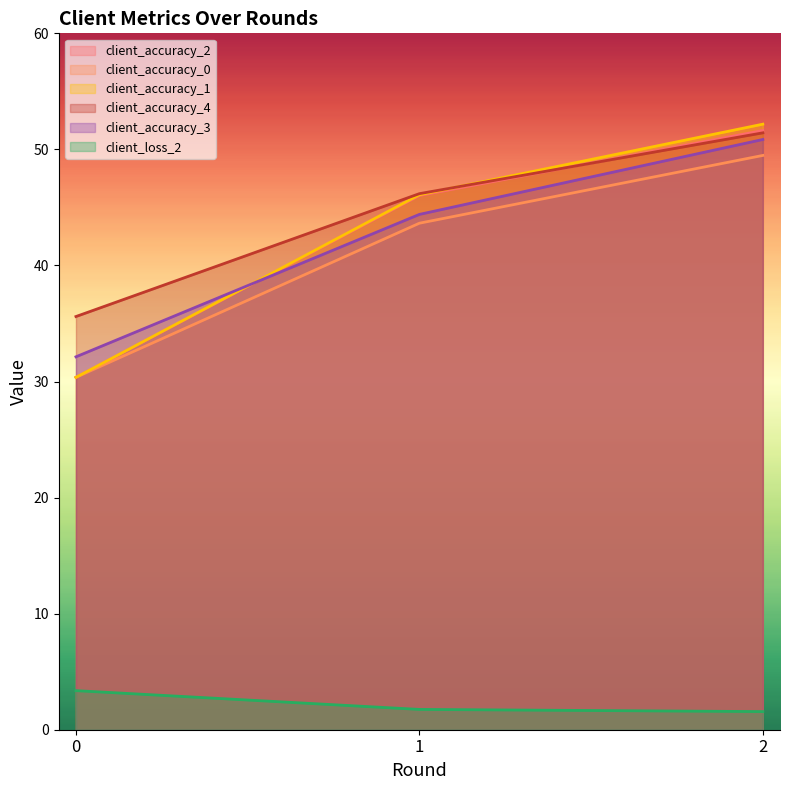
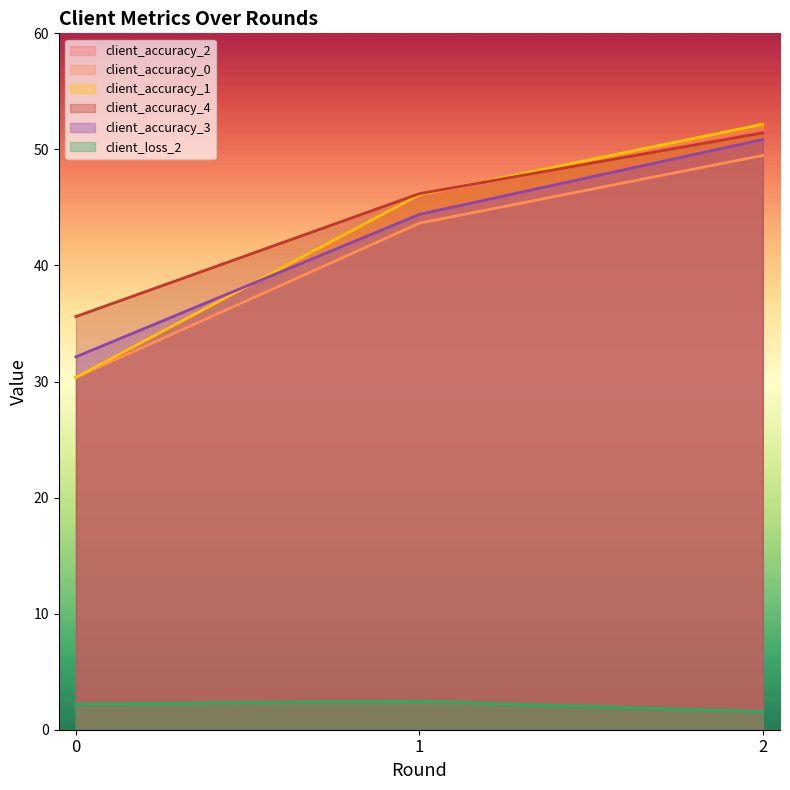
client_loss_2, 0: 3.4 -> 2.2
client_loss_2, 1: 1.7 -> 2.4
